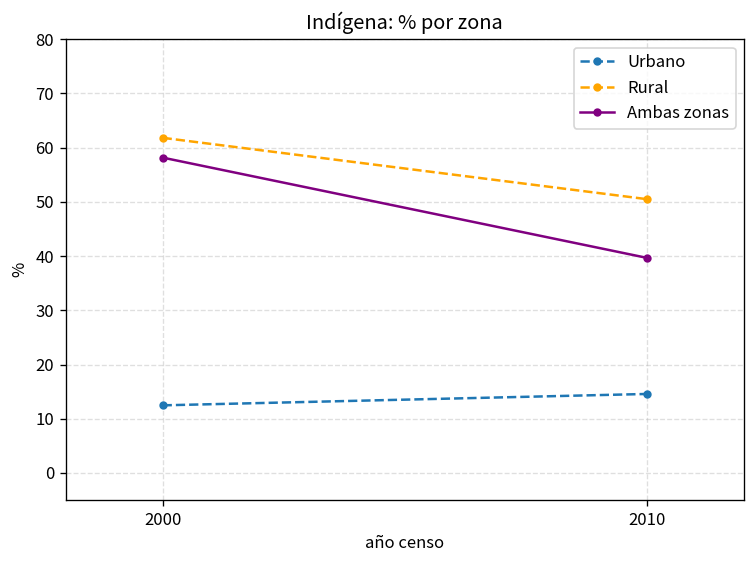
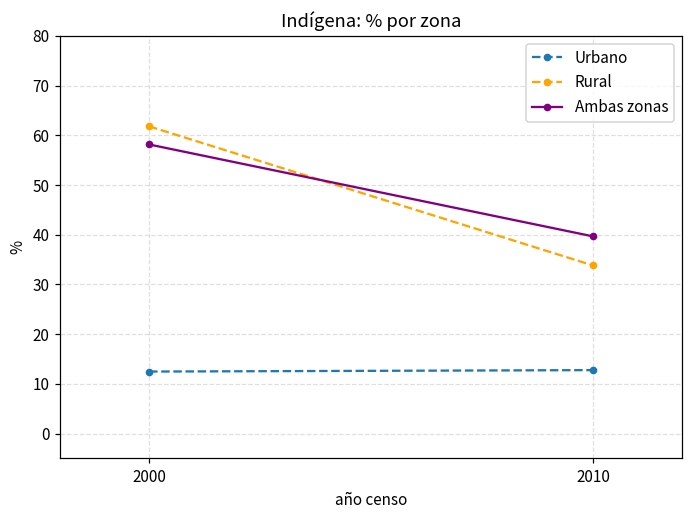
Urbano, 2010: 15 -> 13
Rural, 2010: 50 -> 34
